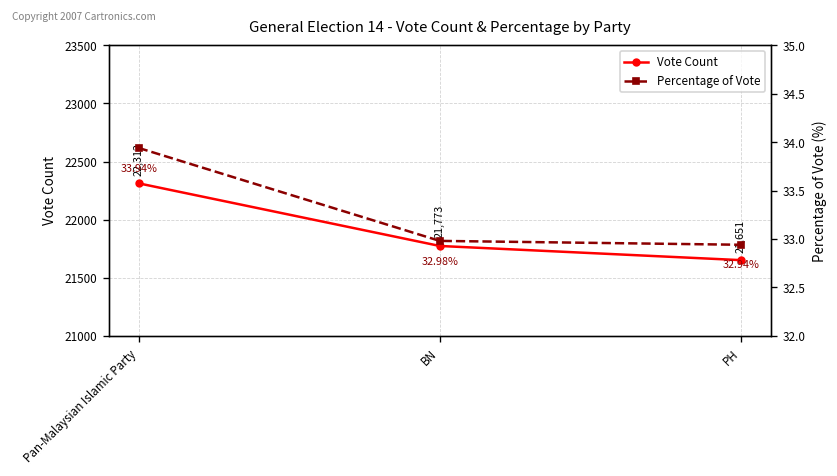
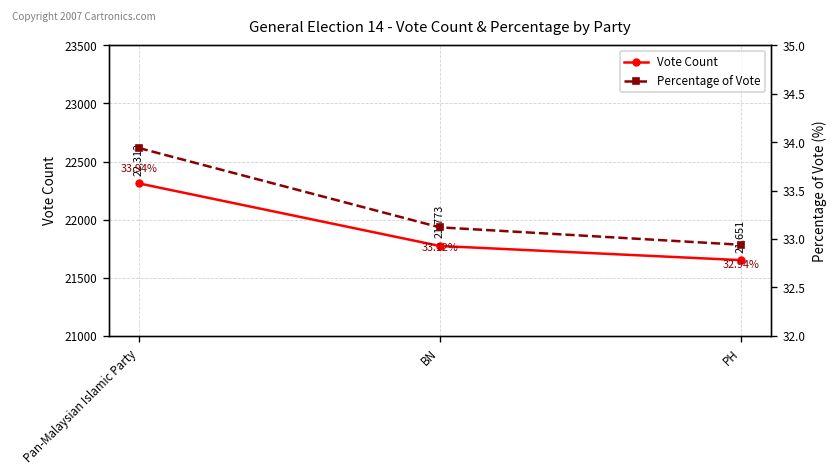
Percentage of Vote, BN: 32.98% -> 33.12%
